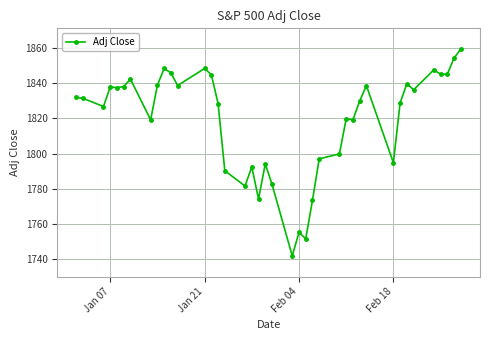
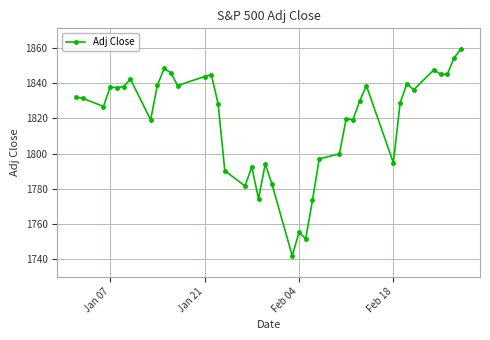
Jan 21: 1848 -> 1844
